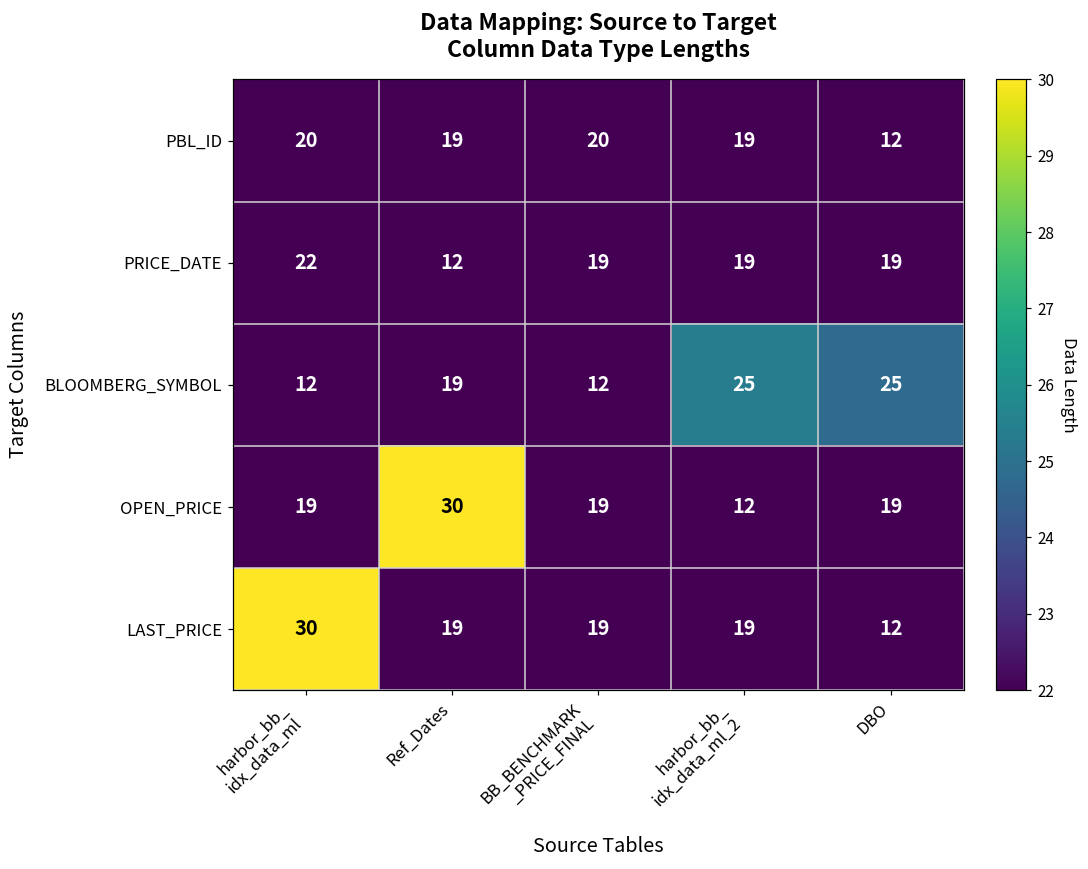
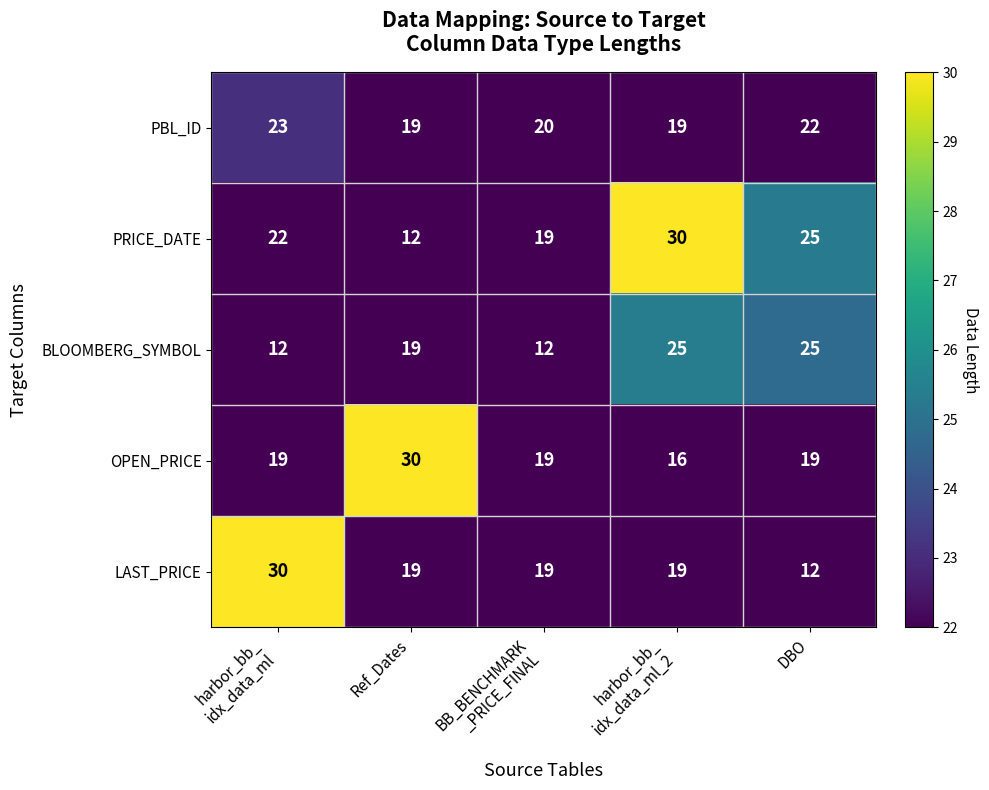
PBL_ID, harbor_bb_ idx_data_ml: 20 -> 23
PBL_ID, DBO: 12 -> 22
PRICE_DATE, harbor_bb_ idx_data_ml_2: 19 -> 30
PRICE_DATE, DBO: 19 -> 25
OPEN_PRICE, harbor_bb_ idx_data_ml_2: 12 -> 16
